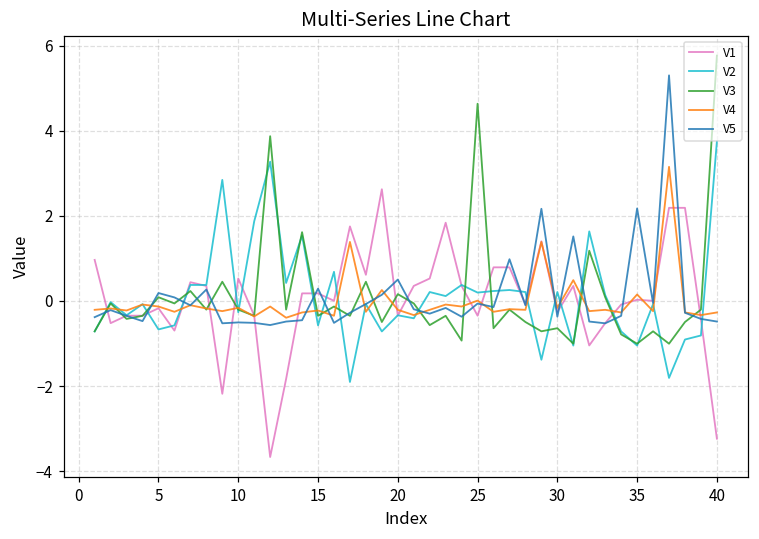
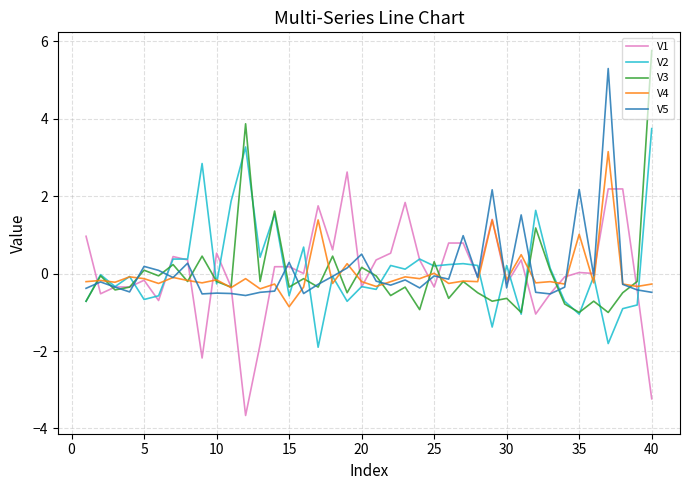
V4, 15: -0.2 -> -0.9
V3, 25: 4.6 -> 0.3
V4, 35: 0.2 -> 1.0
